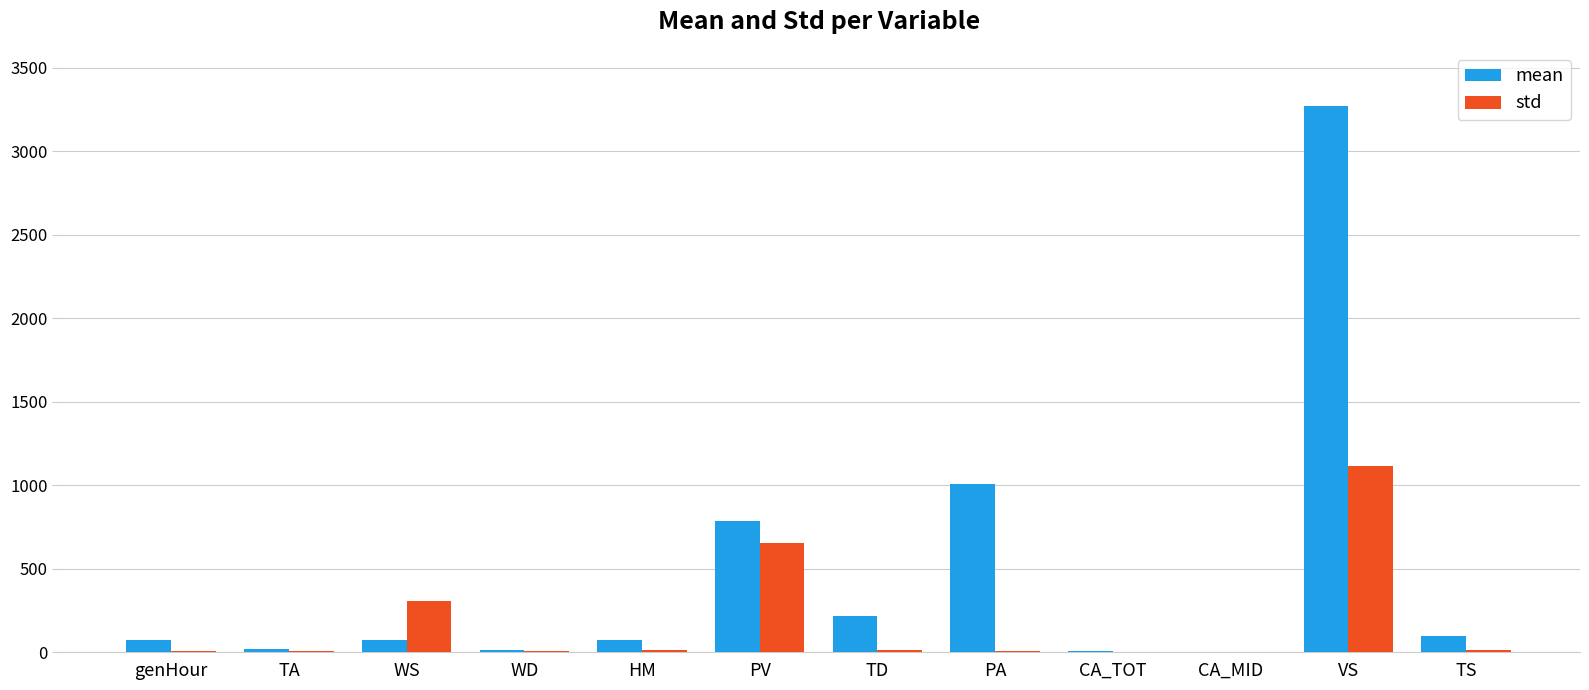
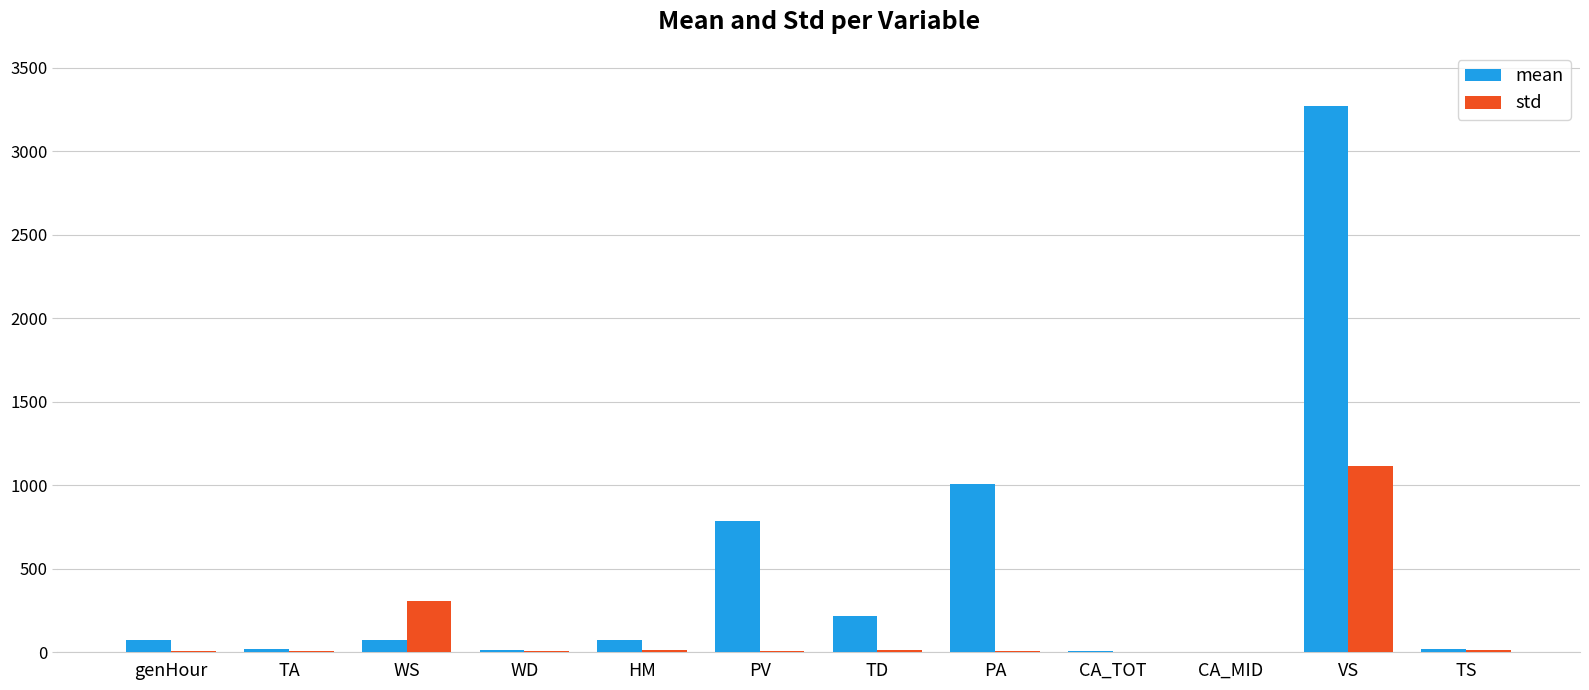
std, PV: 650 -> 10
mean, TS: 100 -> 20
